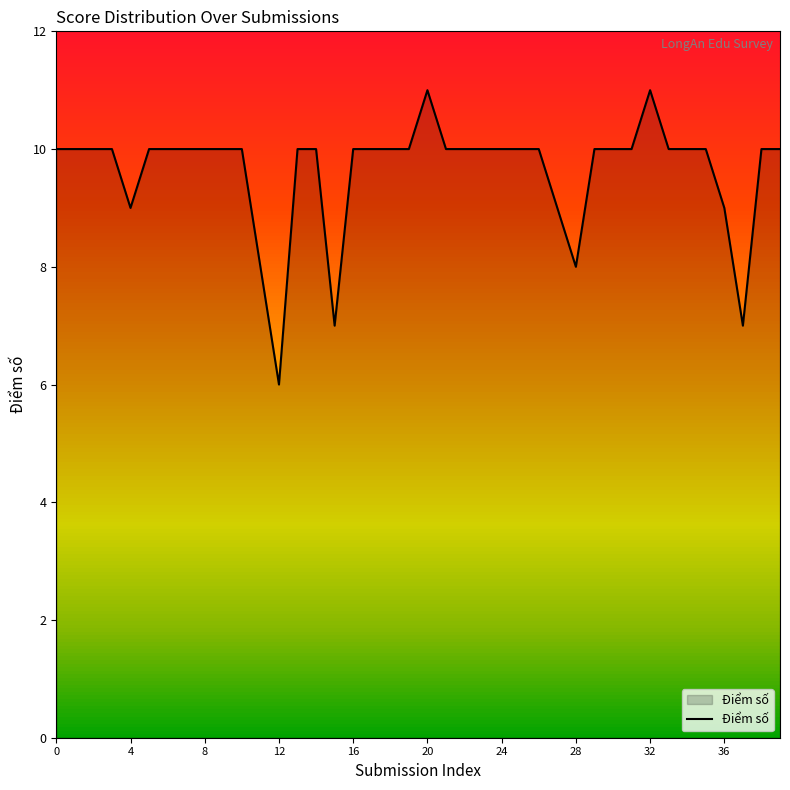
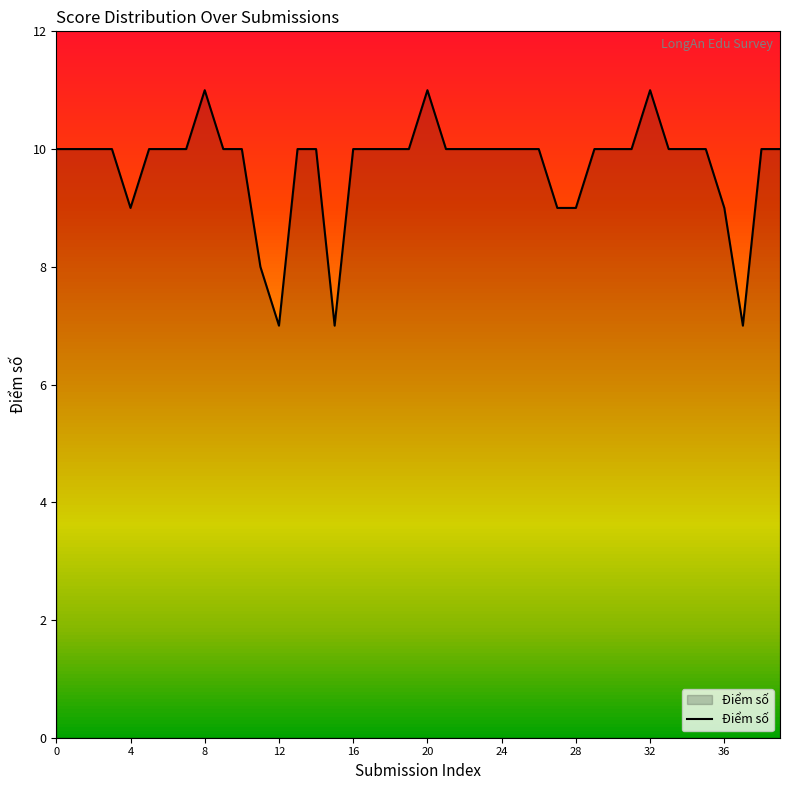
Điểm số, 8: 10 -> 11
Điểm số, 12: 6 -> 7
Điểm số, 28: 8 -> 9
